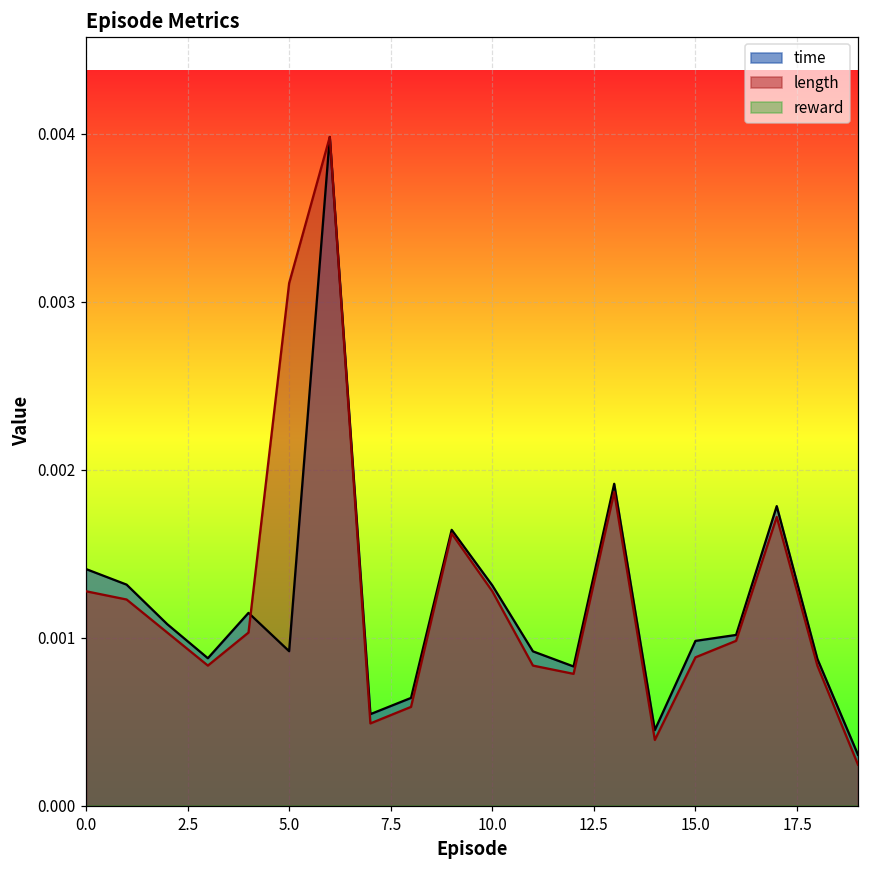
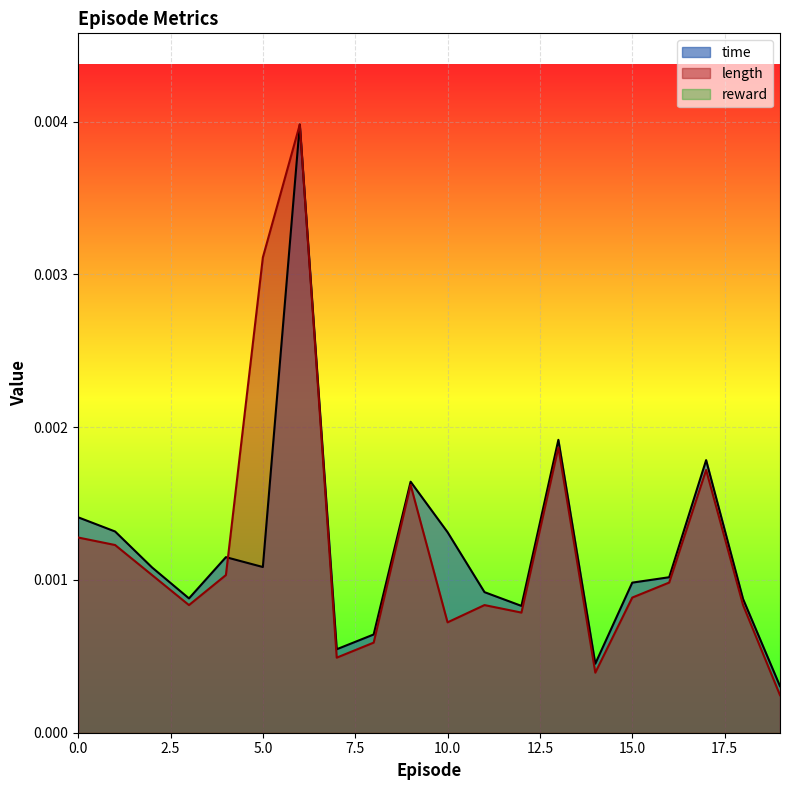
time, 5.0: 0.00092 -> 0.00108
length, 10.0: 0.00128 -> 0.00072
